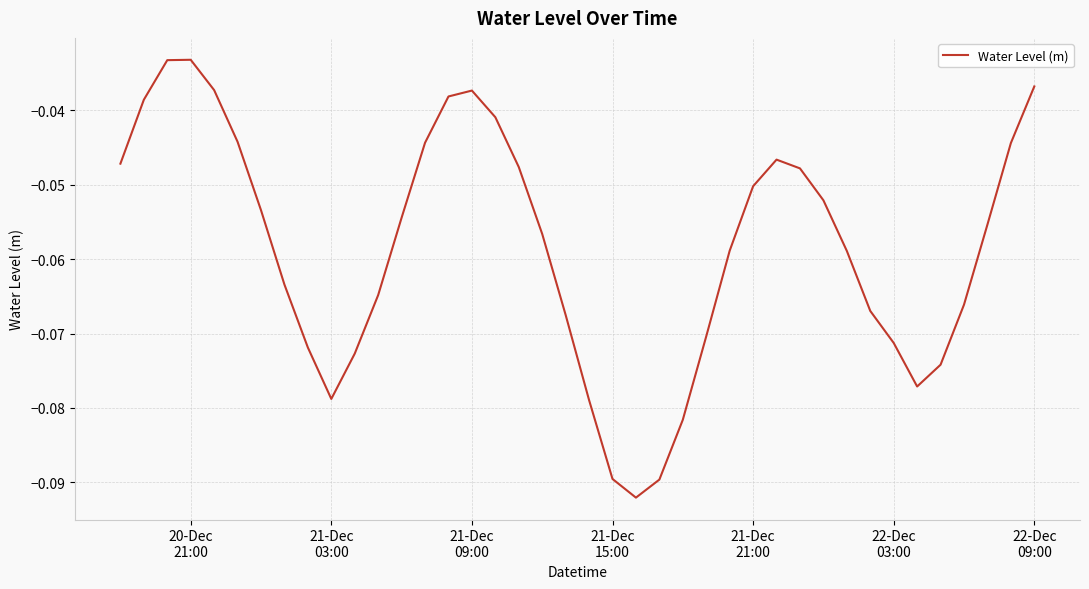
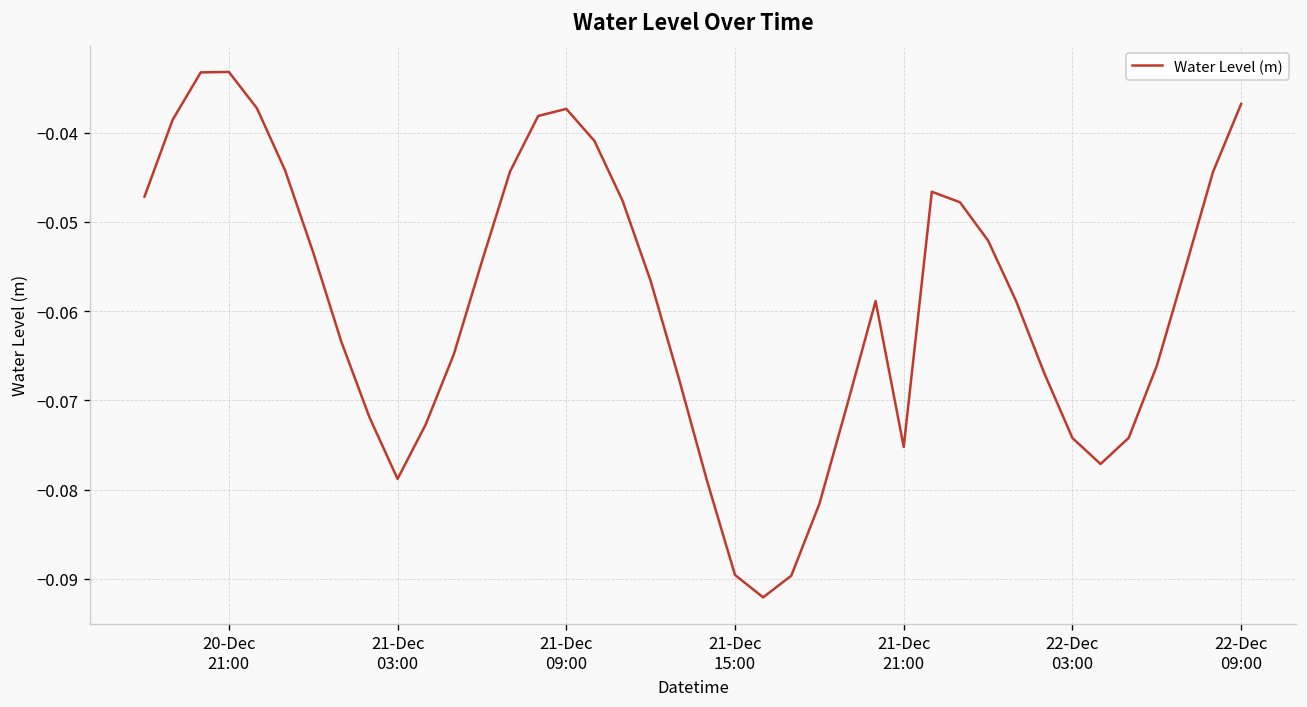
21-Dec 21:00: -0.050 -> -0.075
22-Dec 03:00: -0.071 -> -0.074
